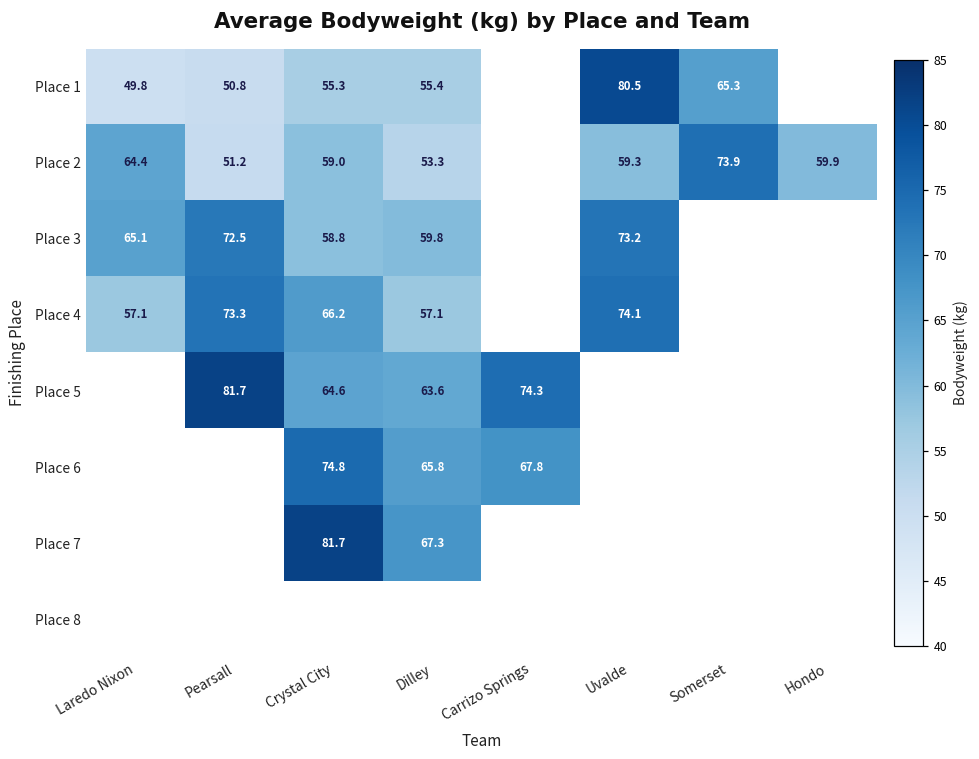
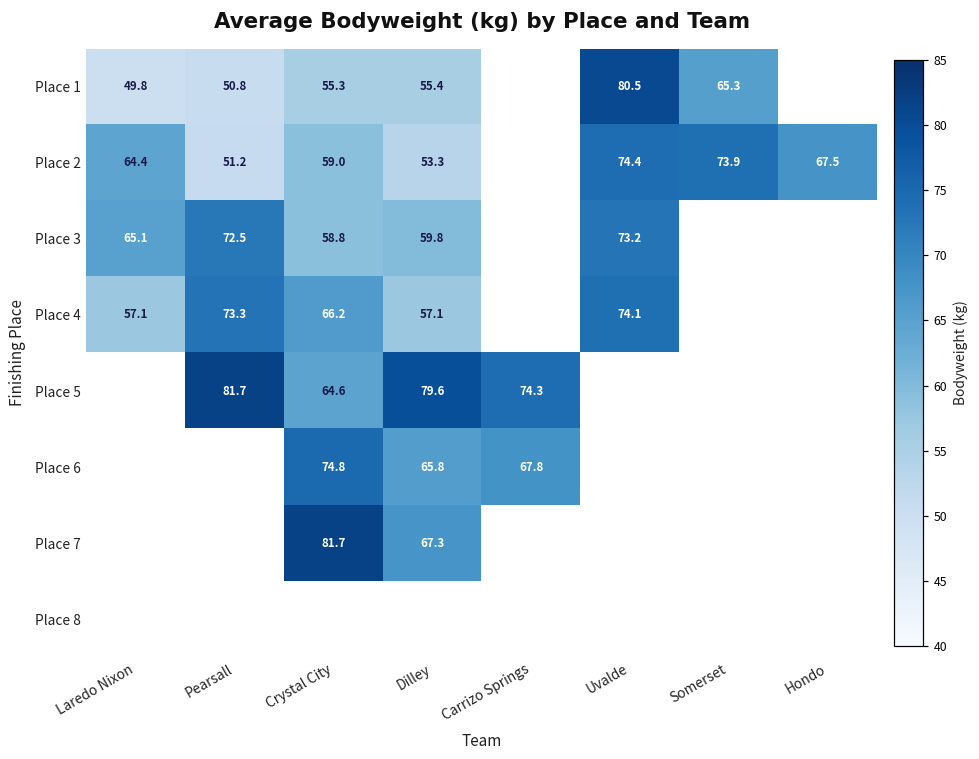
Place 2, Uvalde: 59.3 -> 74.4
Place 2, Hondo: 59.9 -> 67.5
Place 5, Dilley: 63.6 -> 79.6
